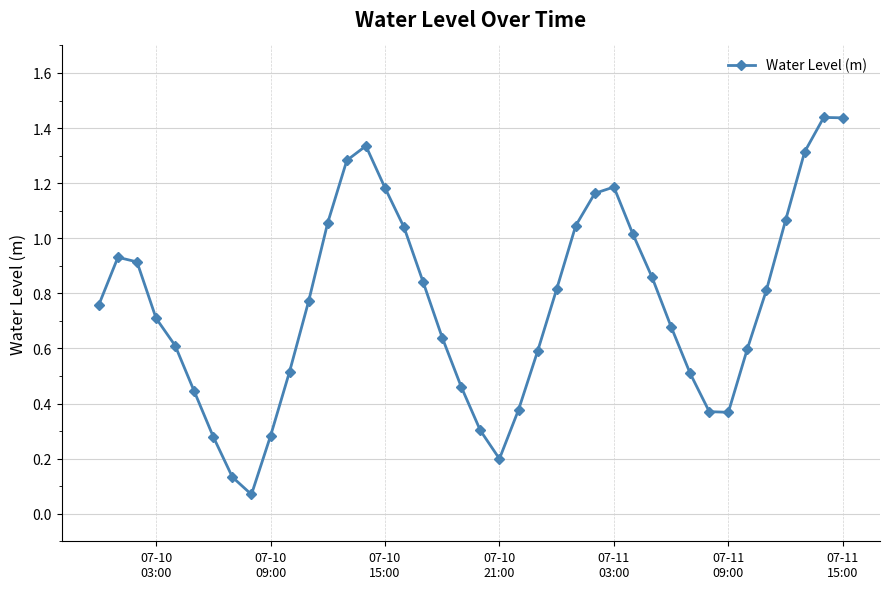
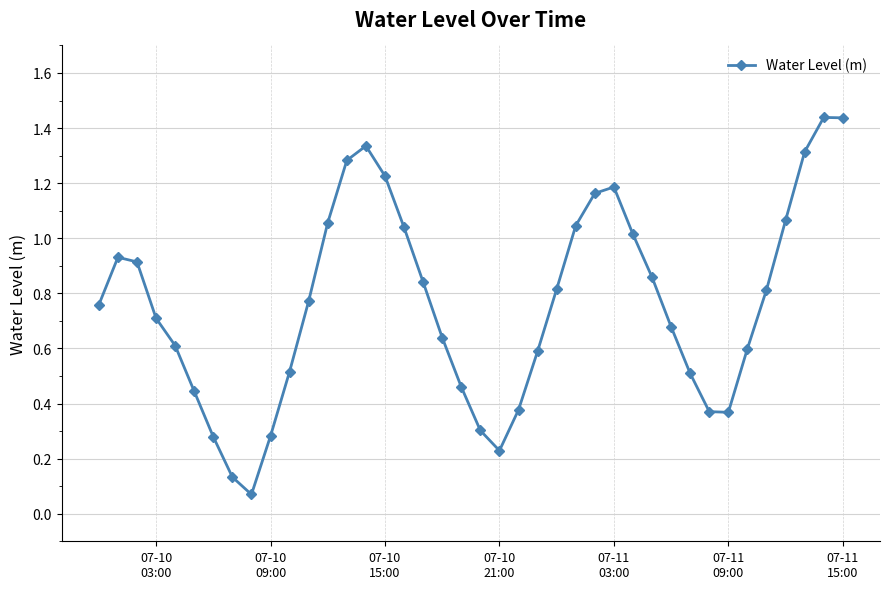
07-10 15:00: 1.18 -> 1.23
07-10 21:00: 0.20 -> 0.23
